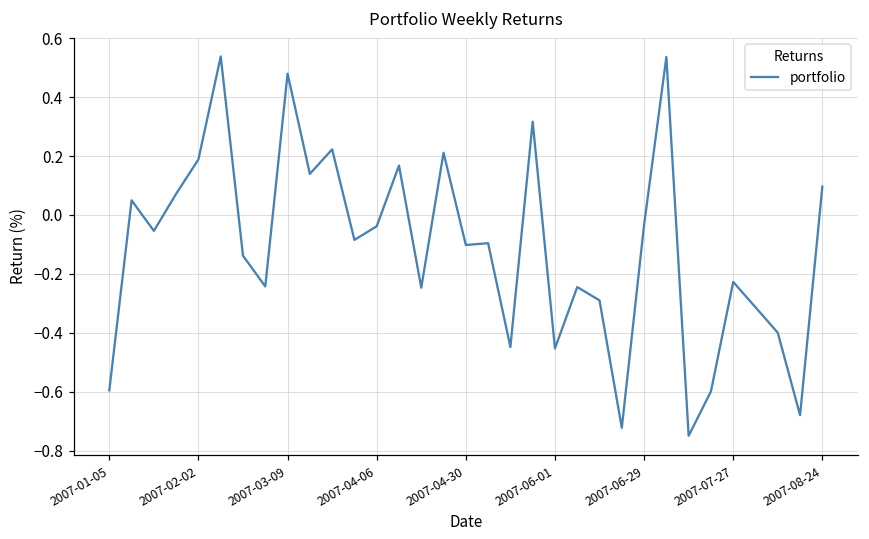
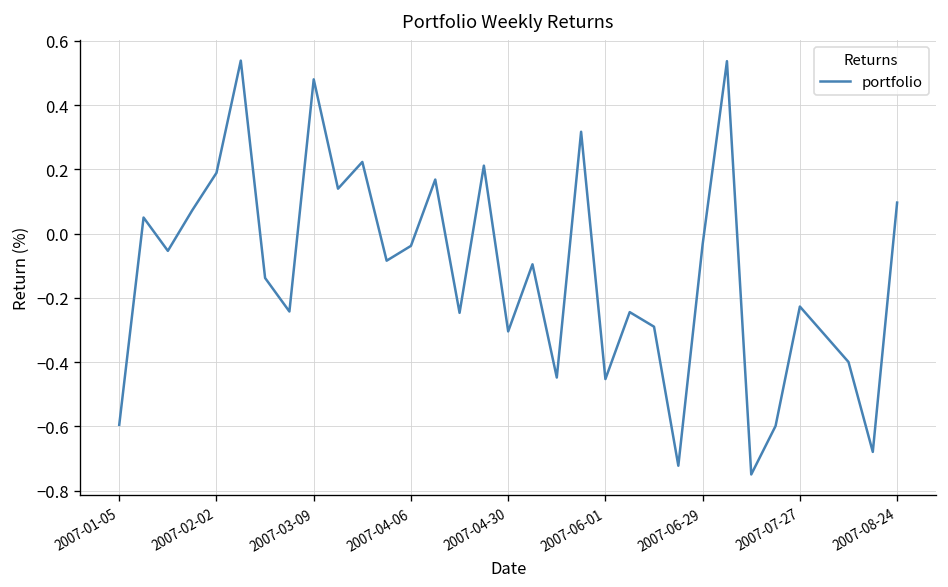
2007-04-30: -0.10 -> -0.30
